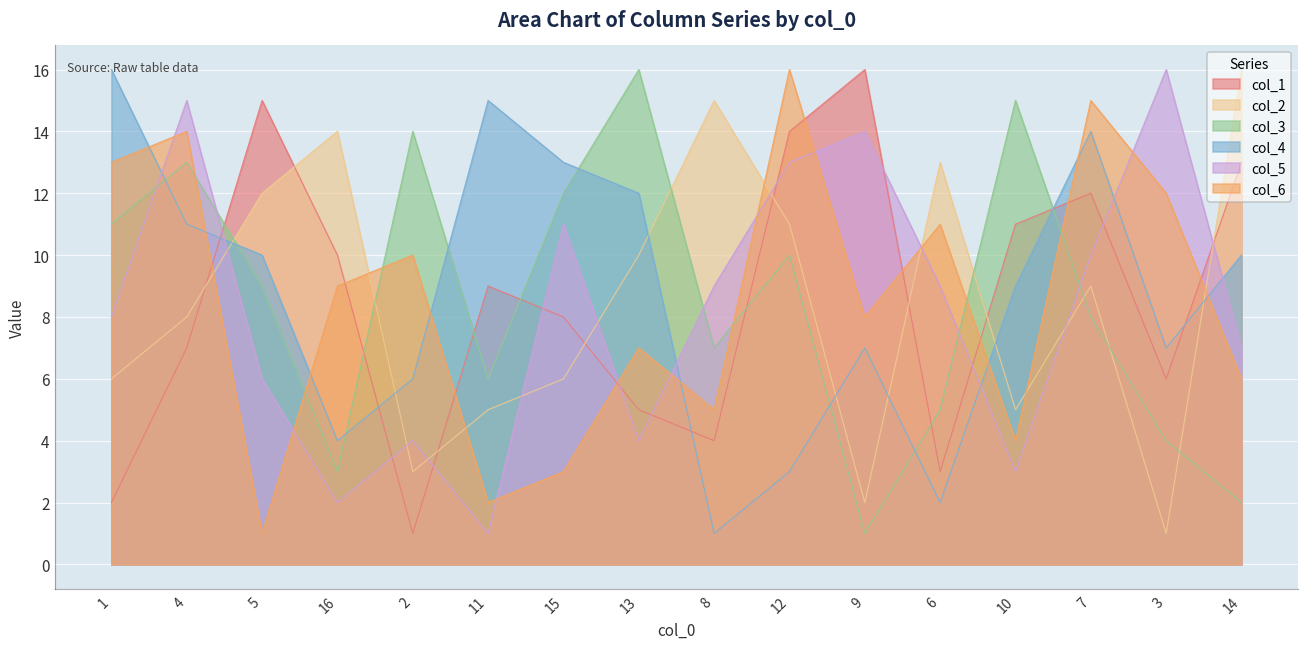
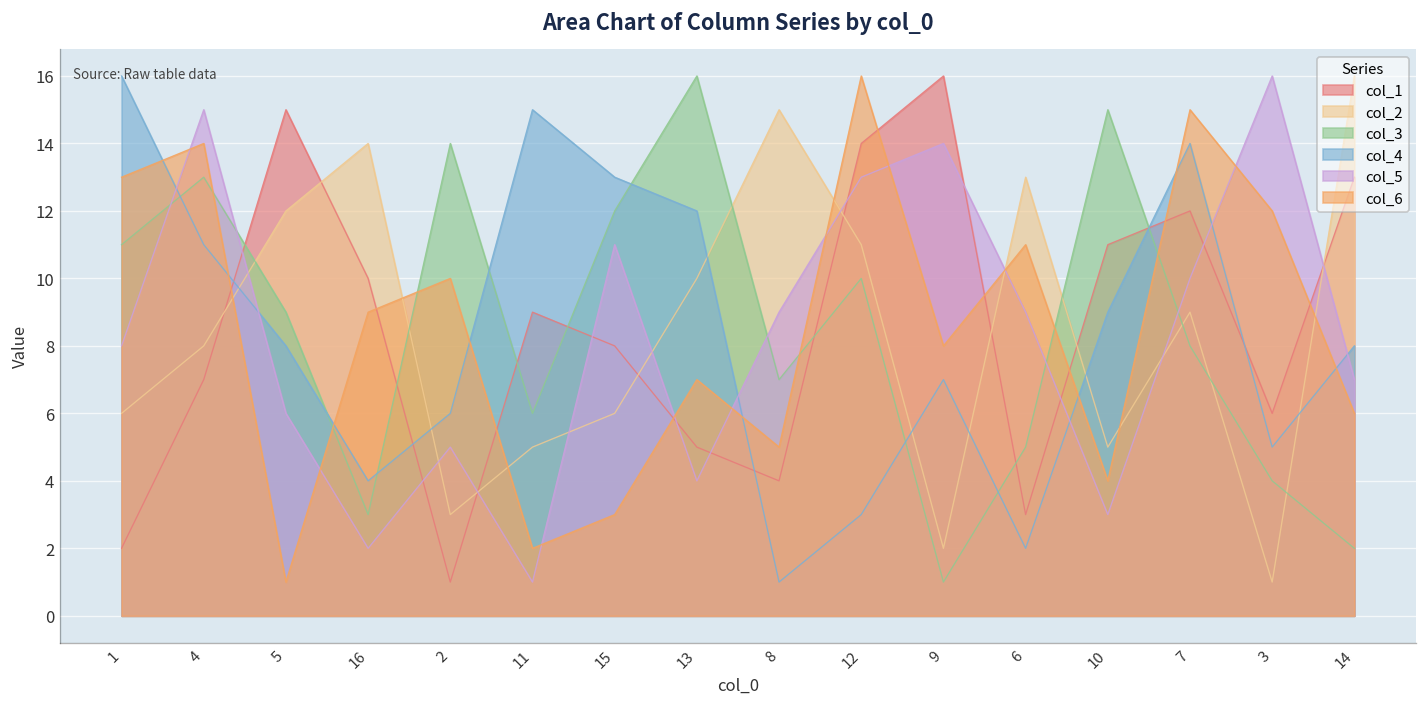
col_4, 5: 10 -> 8
col_5, 2: 4 -> 5
col_4, 3: 7 -> 5
col_4, 14: 10 -> 8
